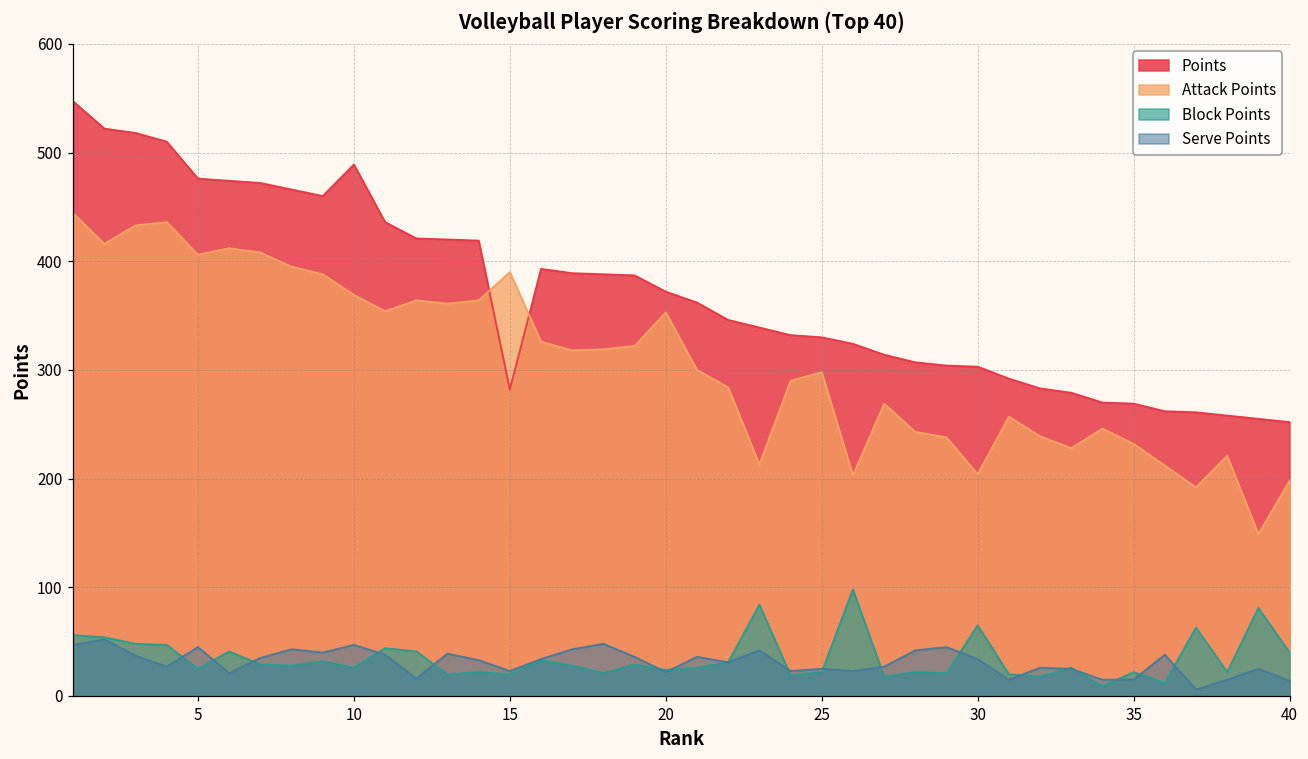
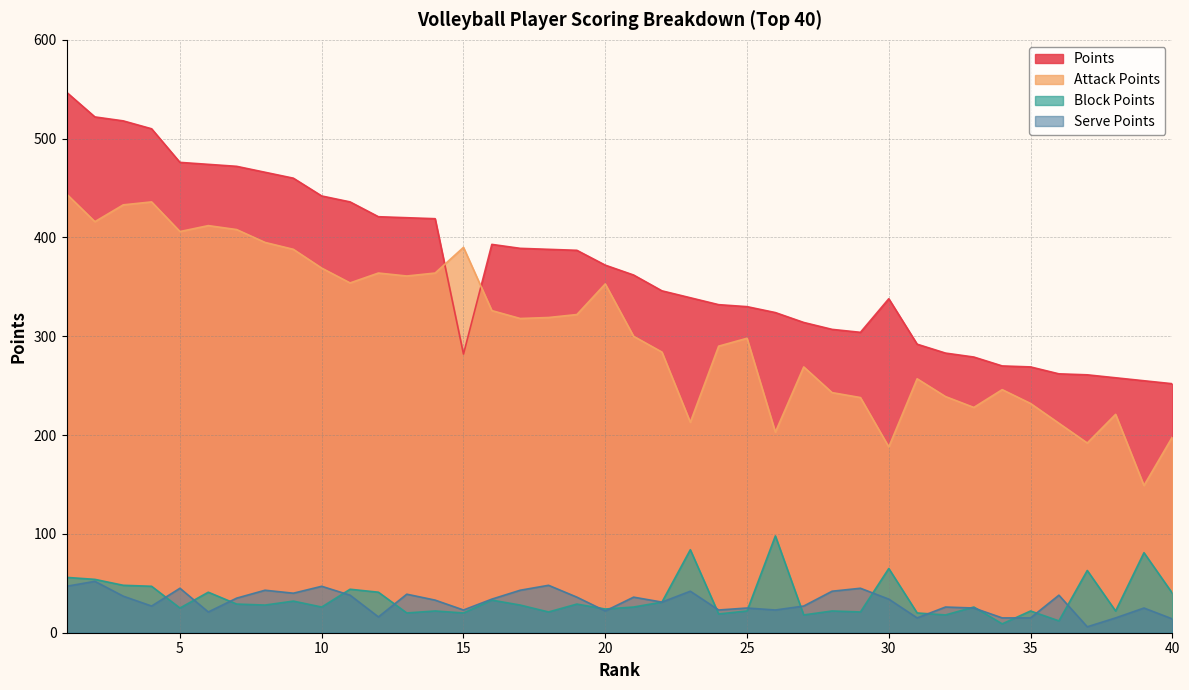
Points, 10: 490 -> 440
Points, 30: 300 -> 340
Attack Points, 30: 200 -> 190
